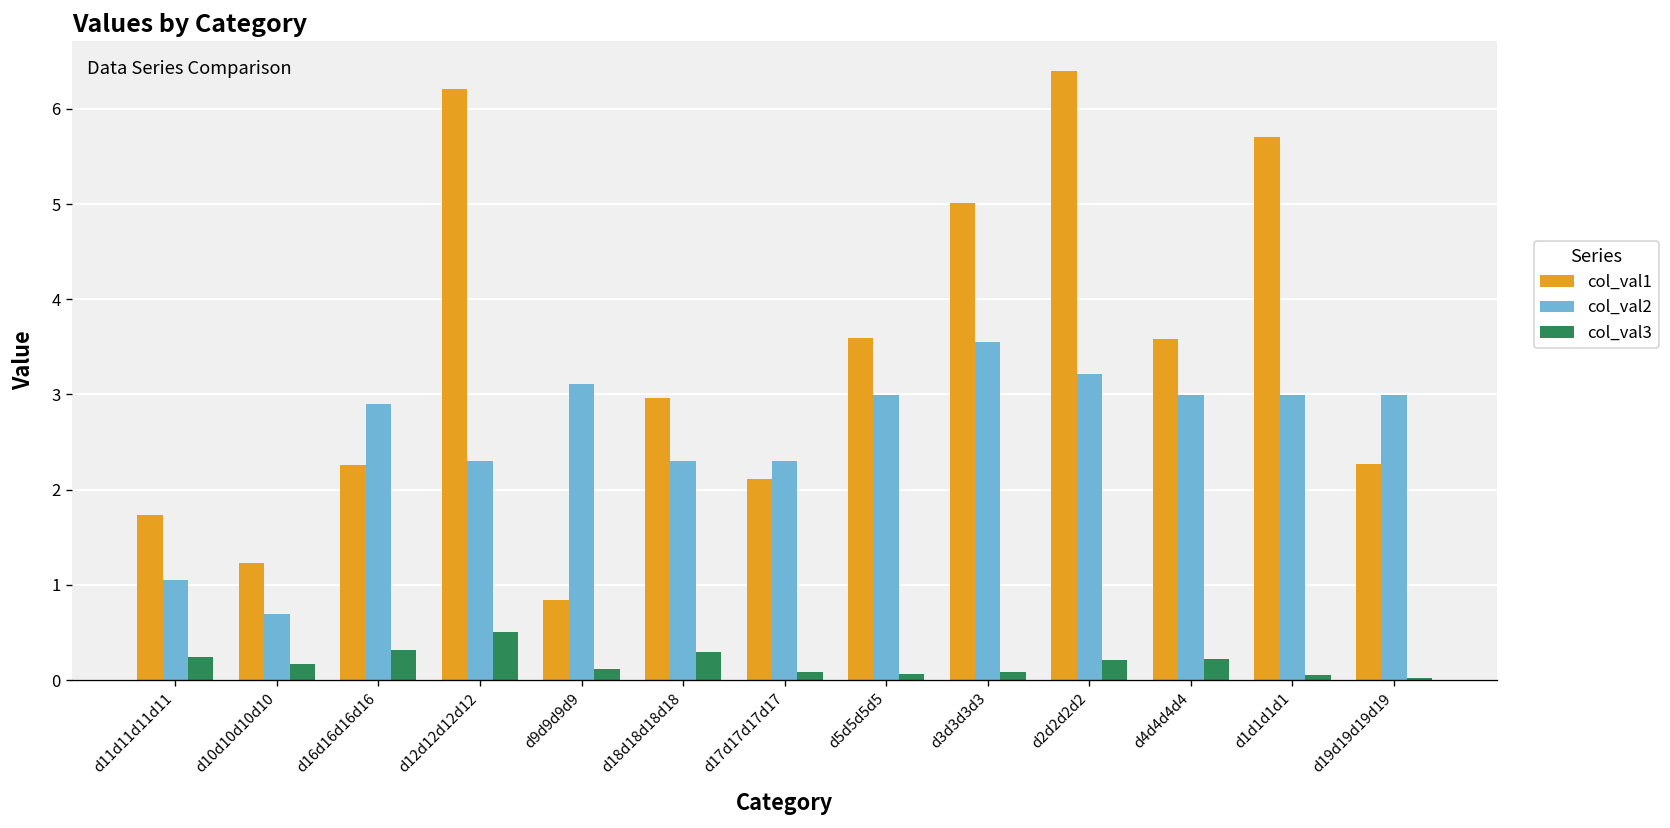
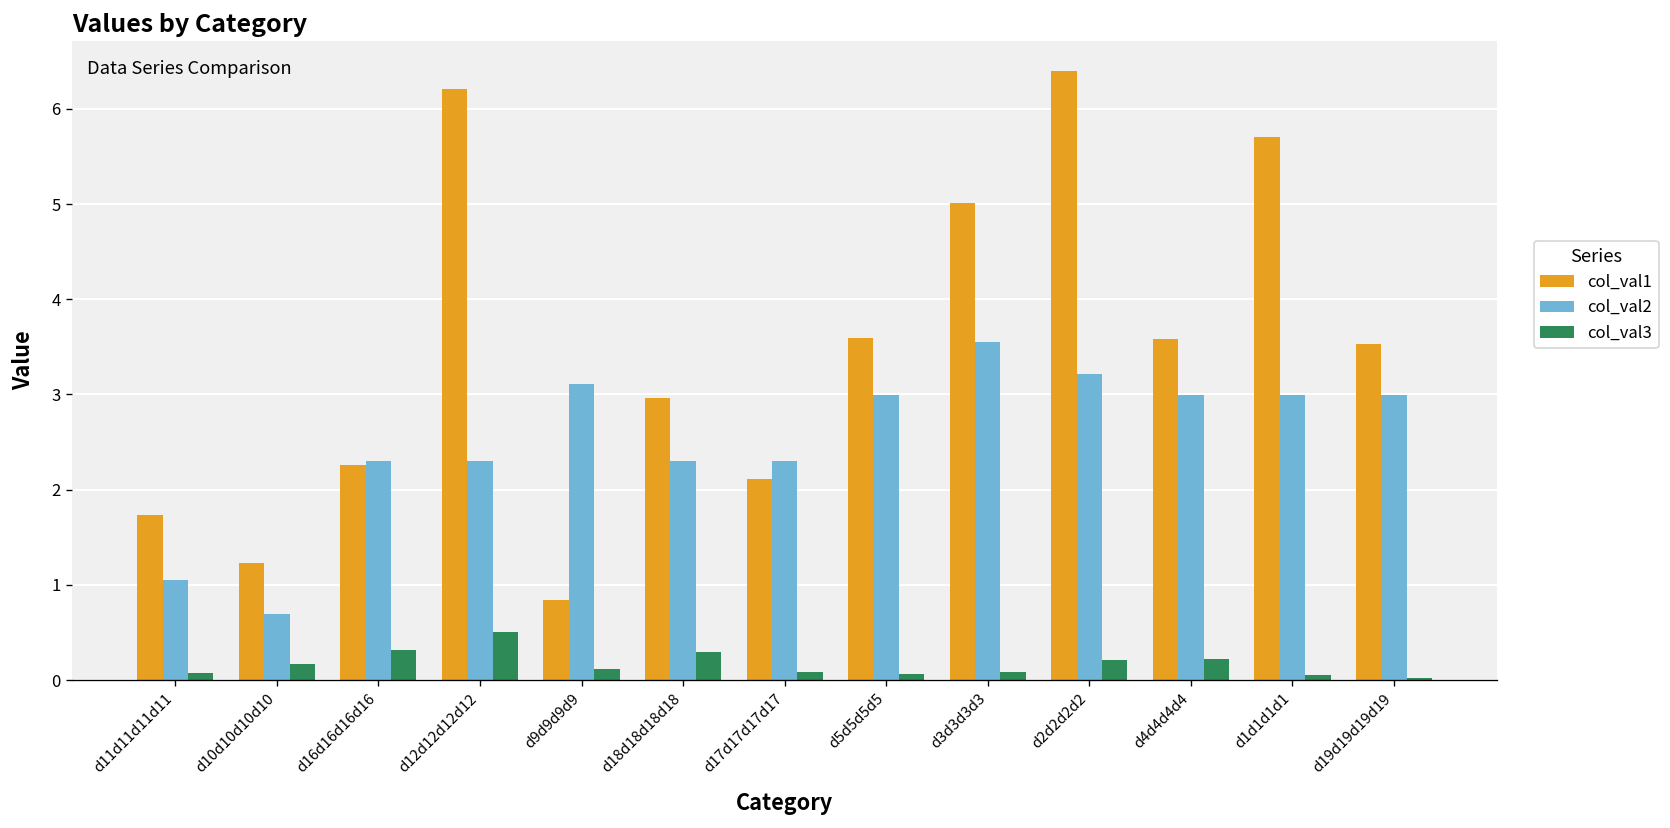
col_val3, d11d11d11d11: 0.2 -> 0.1
col_val2, d16d16d16d16: 2.9 -> 2.3
col_val1, d19d19d19d19: 2.3 -> 3.5
